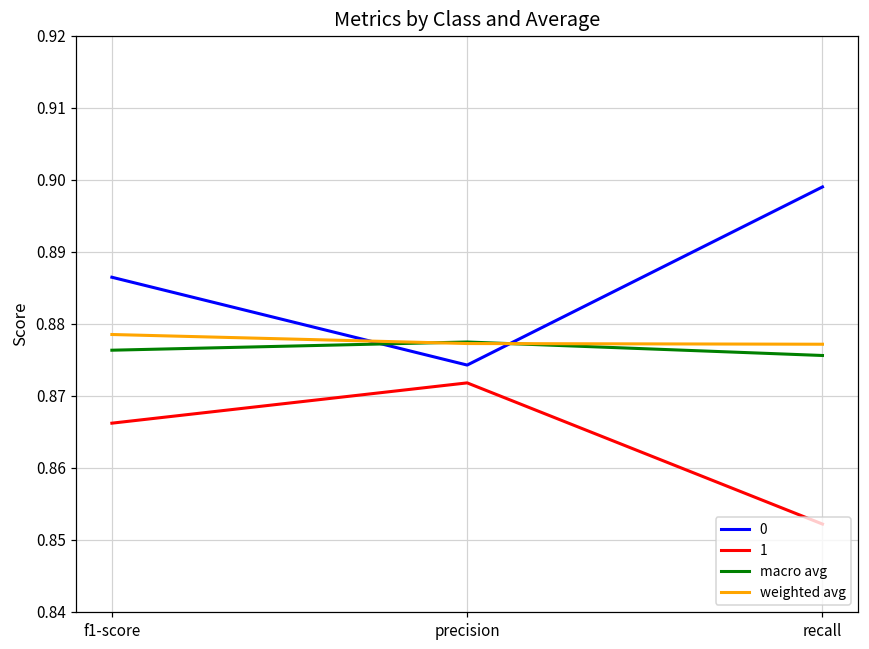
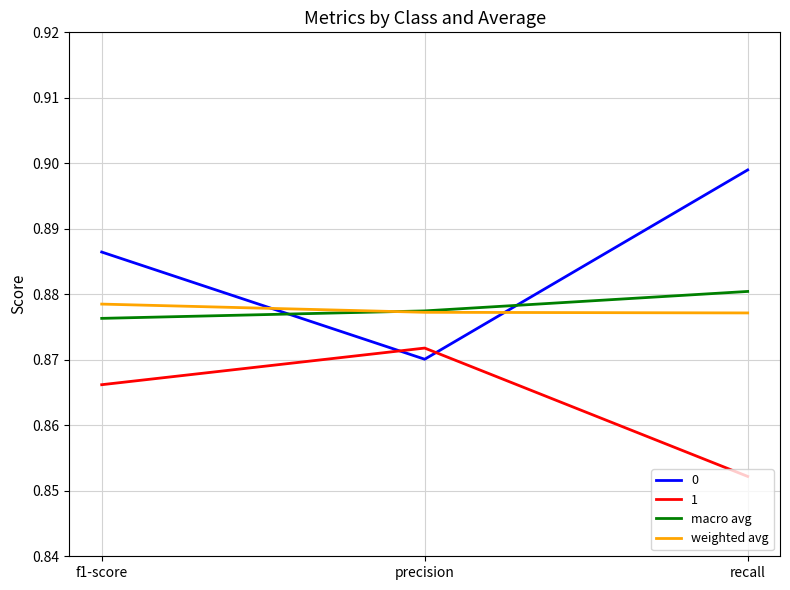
0, precision: 0.874 -> 0.870
macro avg, recall: 0.876 -> 0.880
